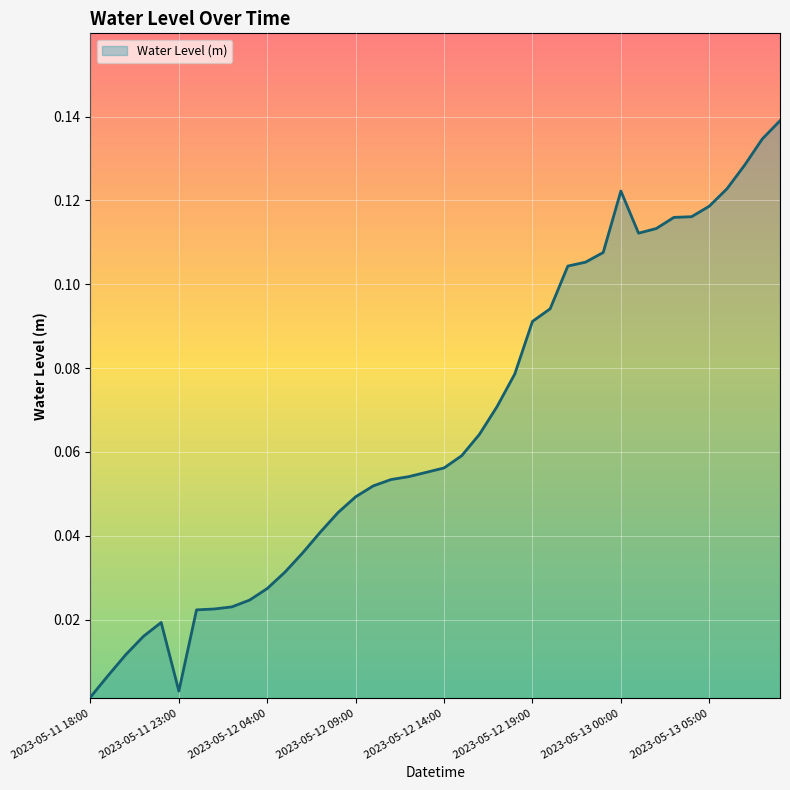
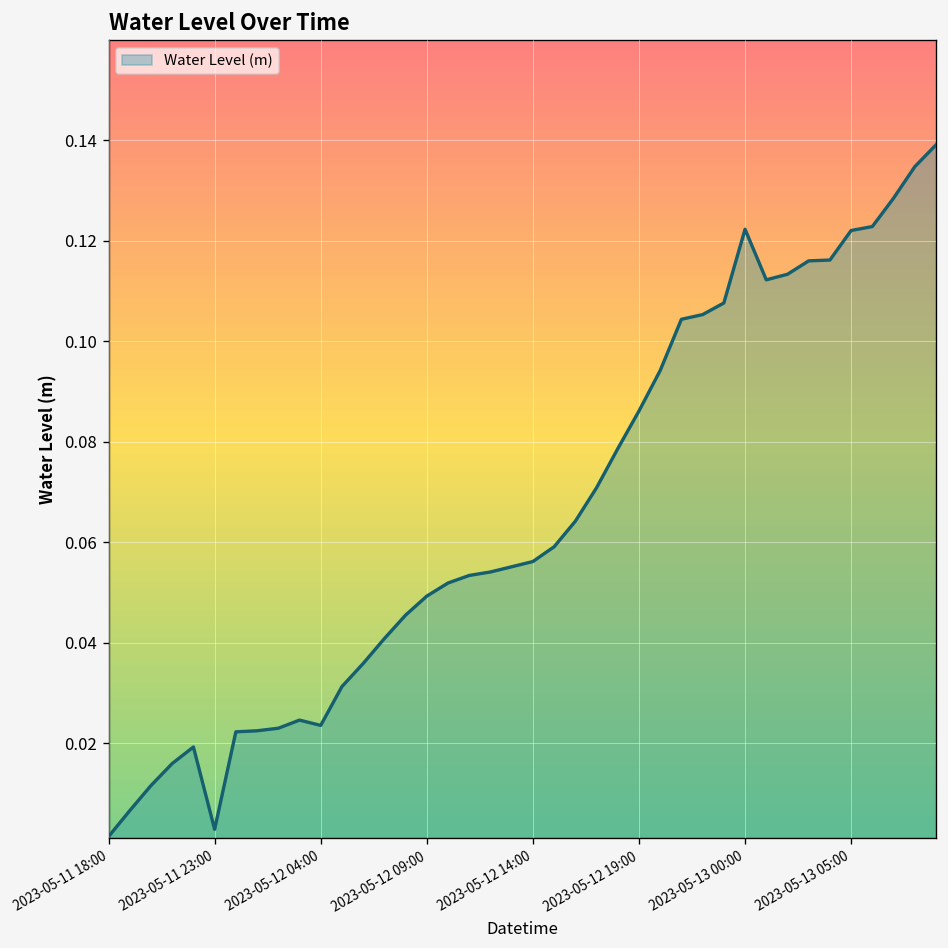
2023-05-12 04:00: 0.027 -> 0.024
2023-05-12 19:00: 0.091 -> 0.086
2023-05-13 05:00: 0.119 -> 0.122
